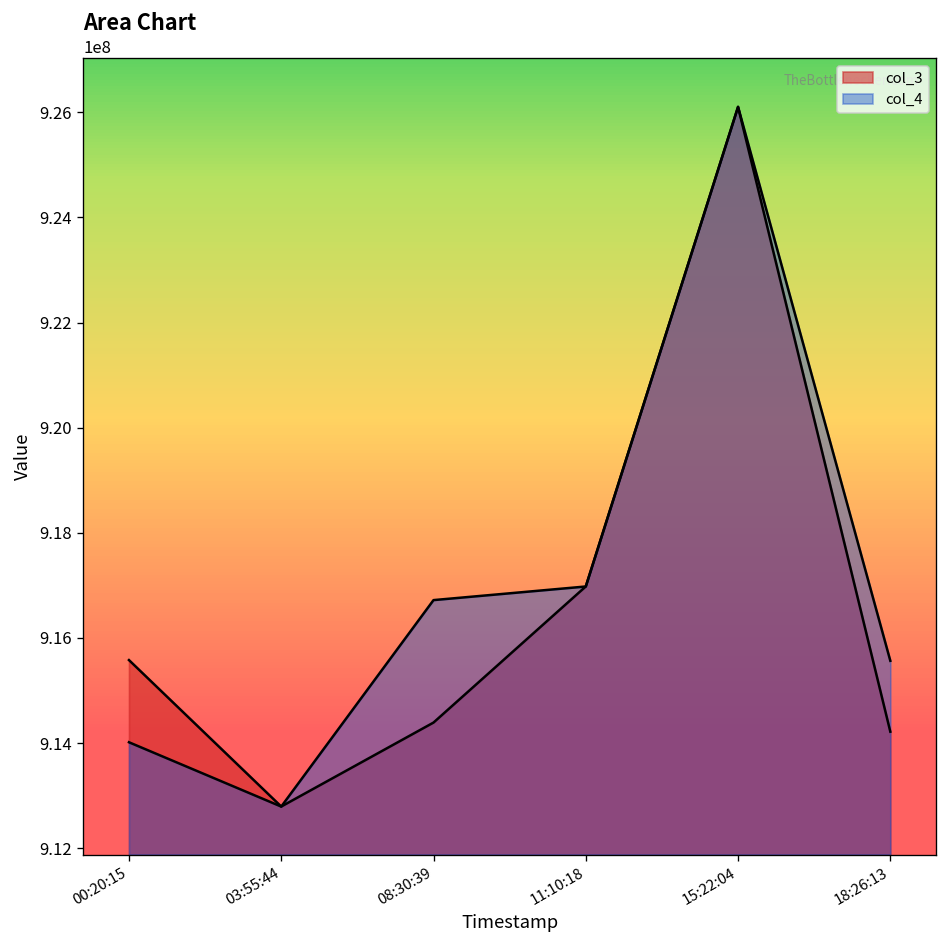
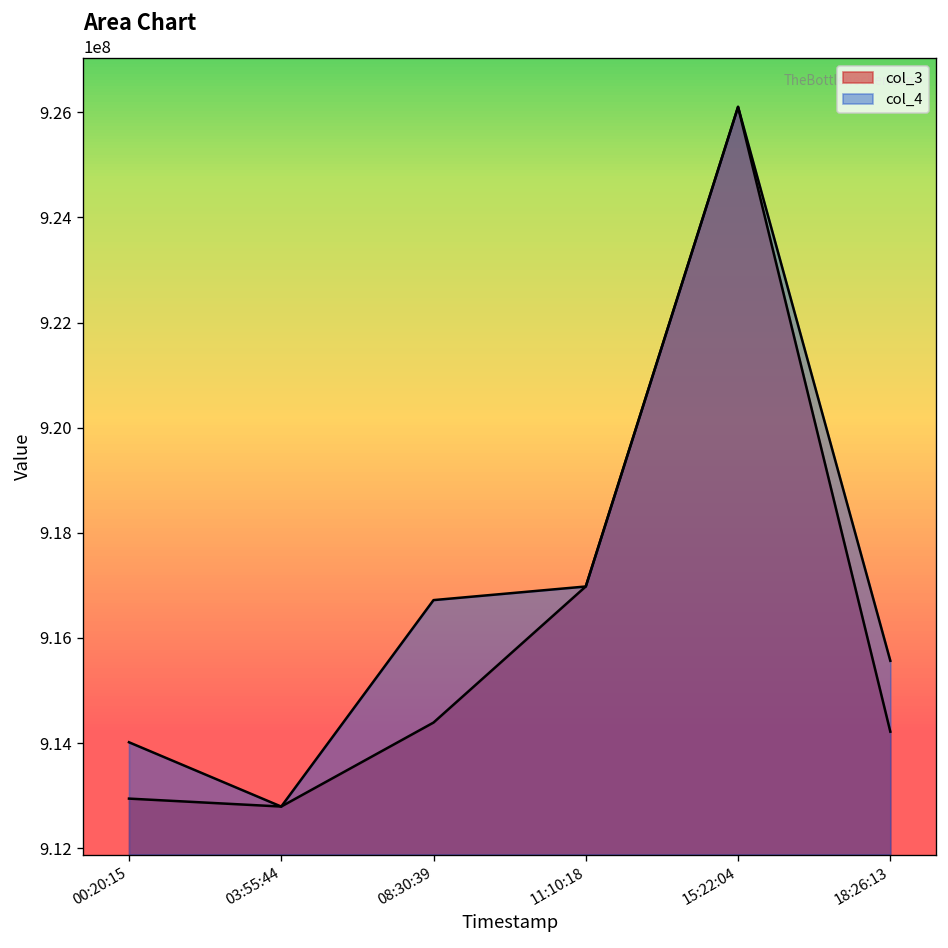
col_3, 00:20:15: 915600000 -> 912900000
